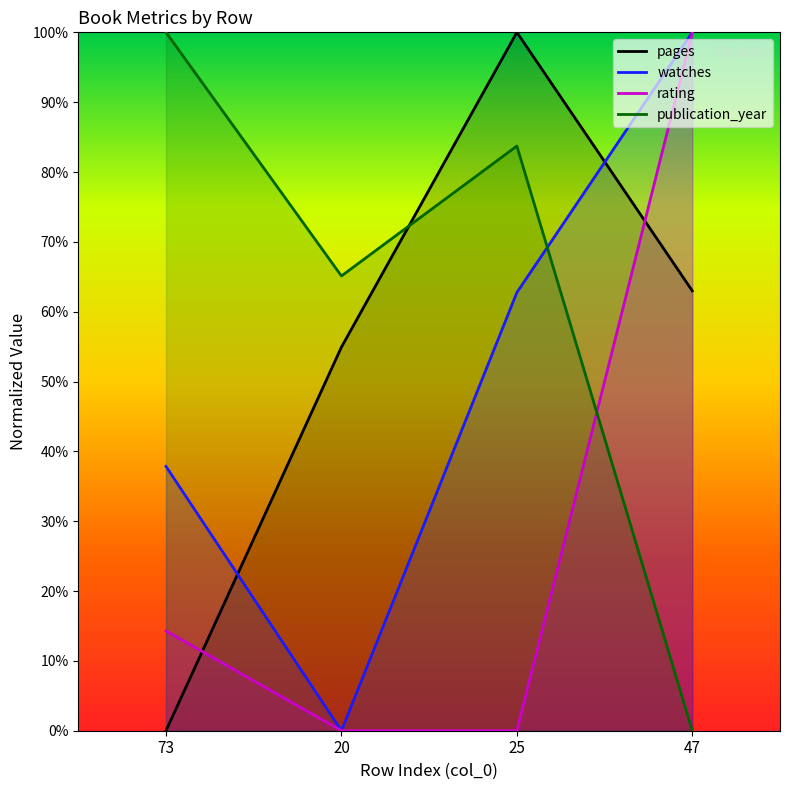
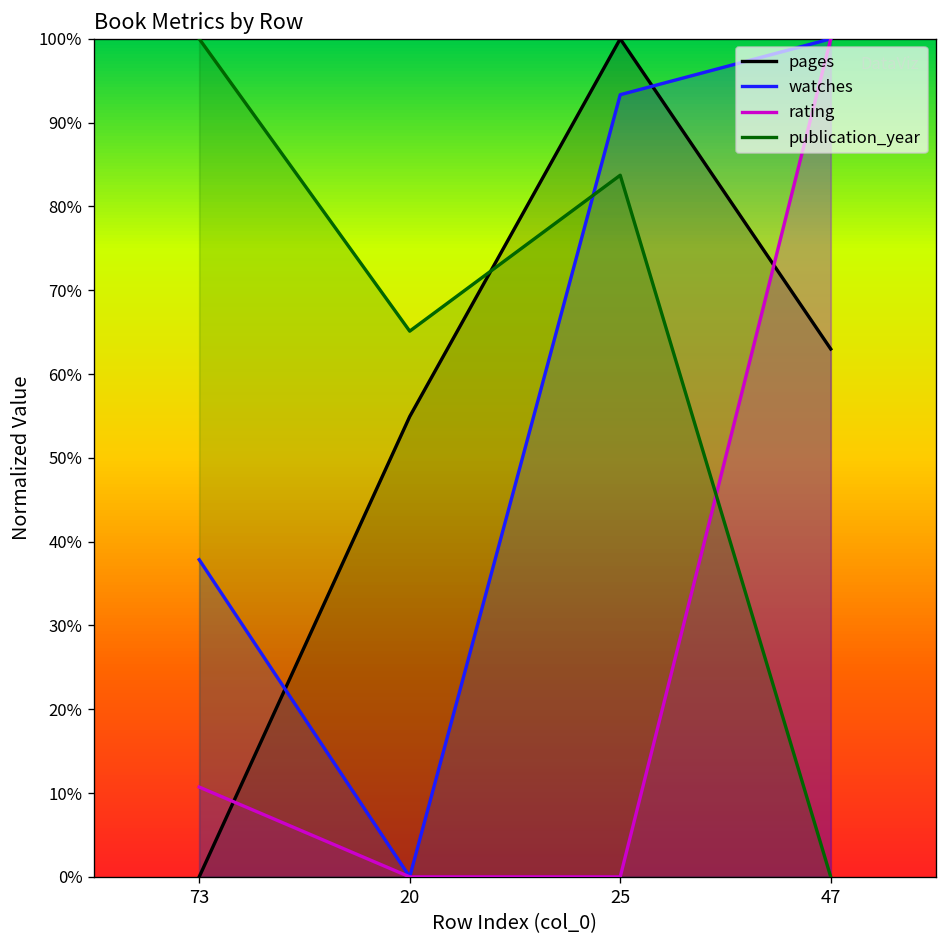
rating, 73: 14% -> 11%
watches, 25: 63% -> 93%
